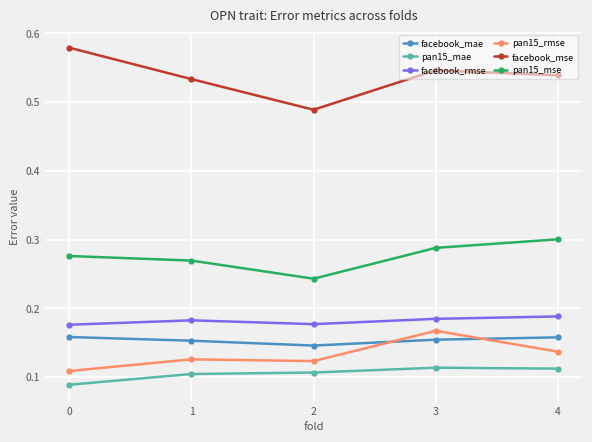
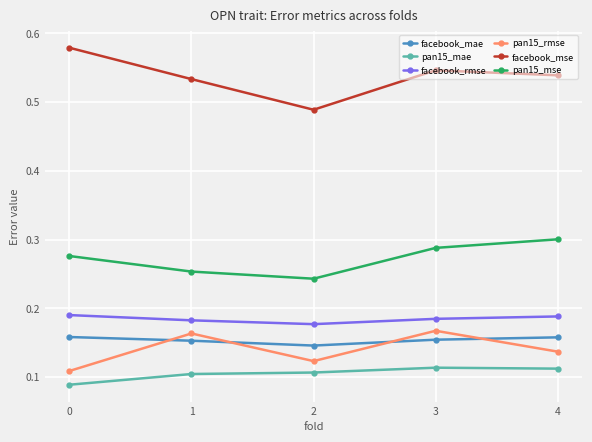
facebook_rmse, 0: 0.18 -> 0.19
pan15_rmse, 1: 0.13 -> 0.16
pan15_mse, 1: 0.27 -> 0.25
